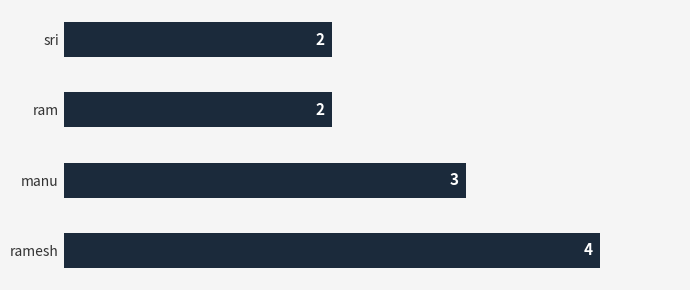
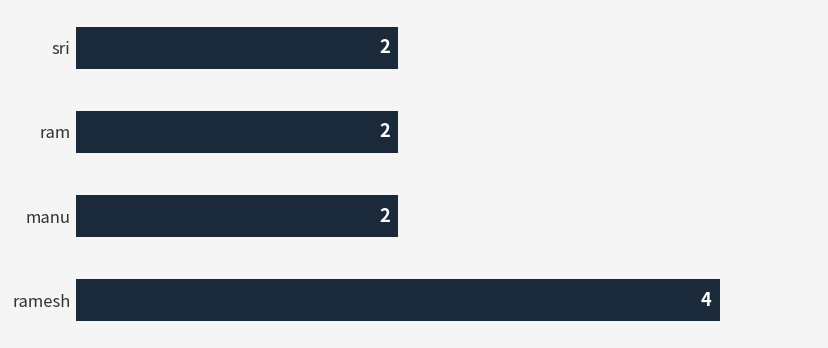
manu: 3 -> 2
